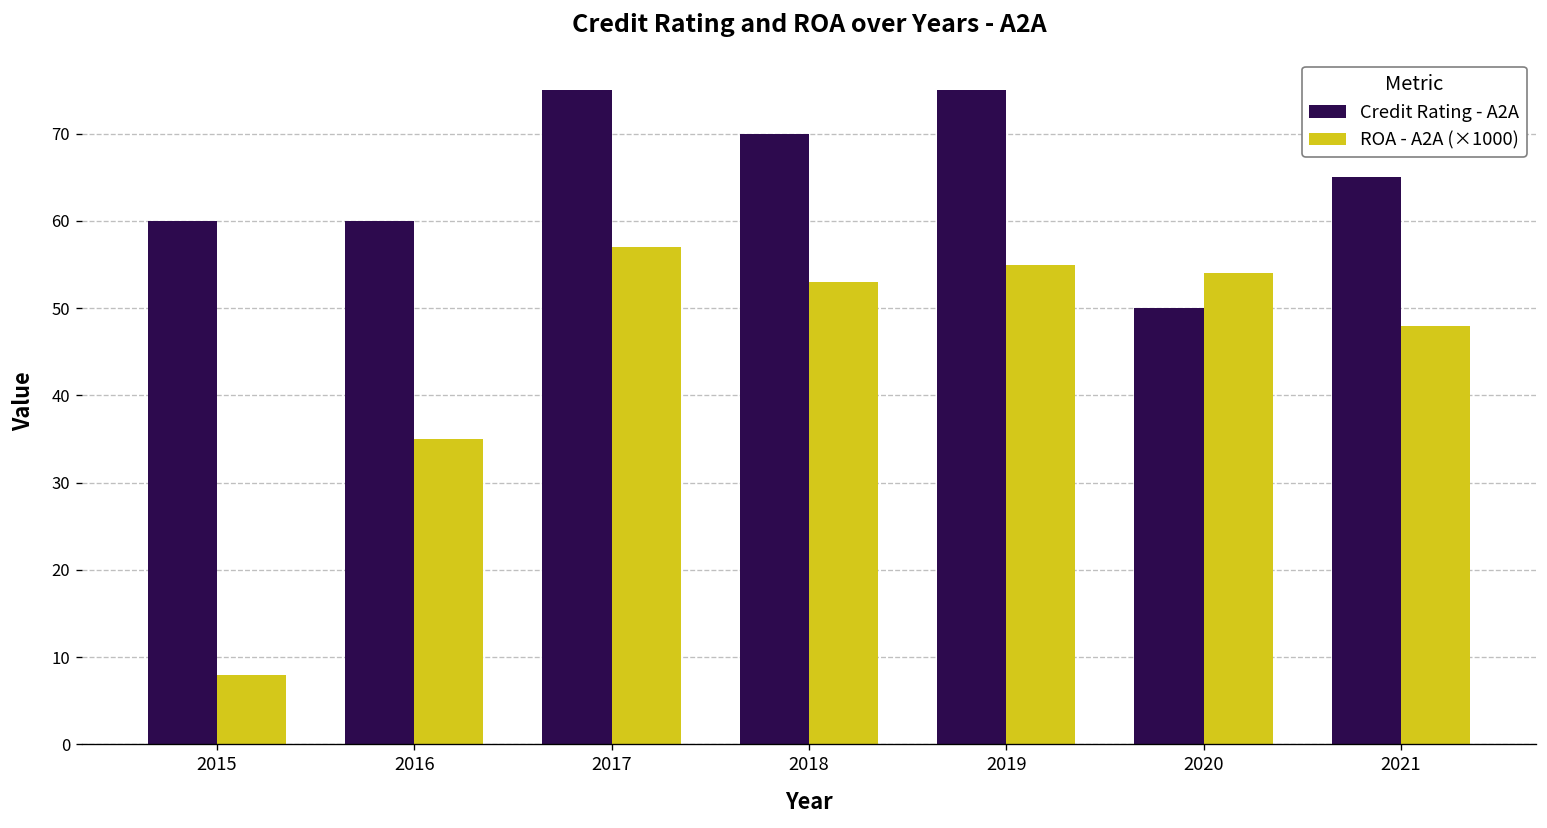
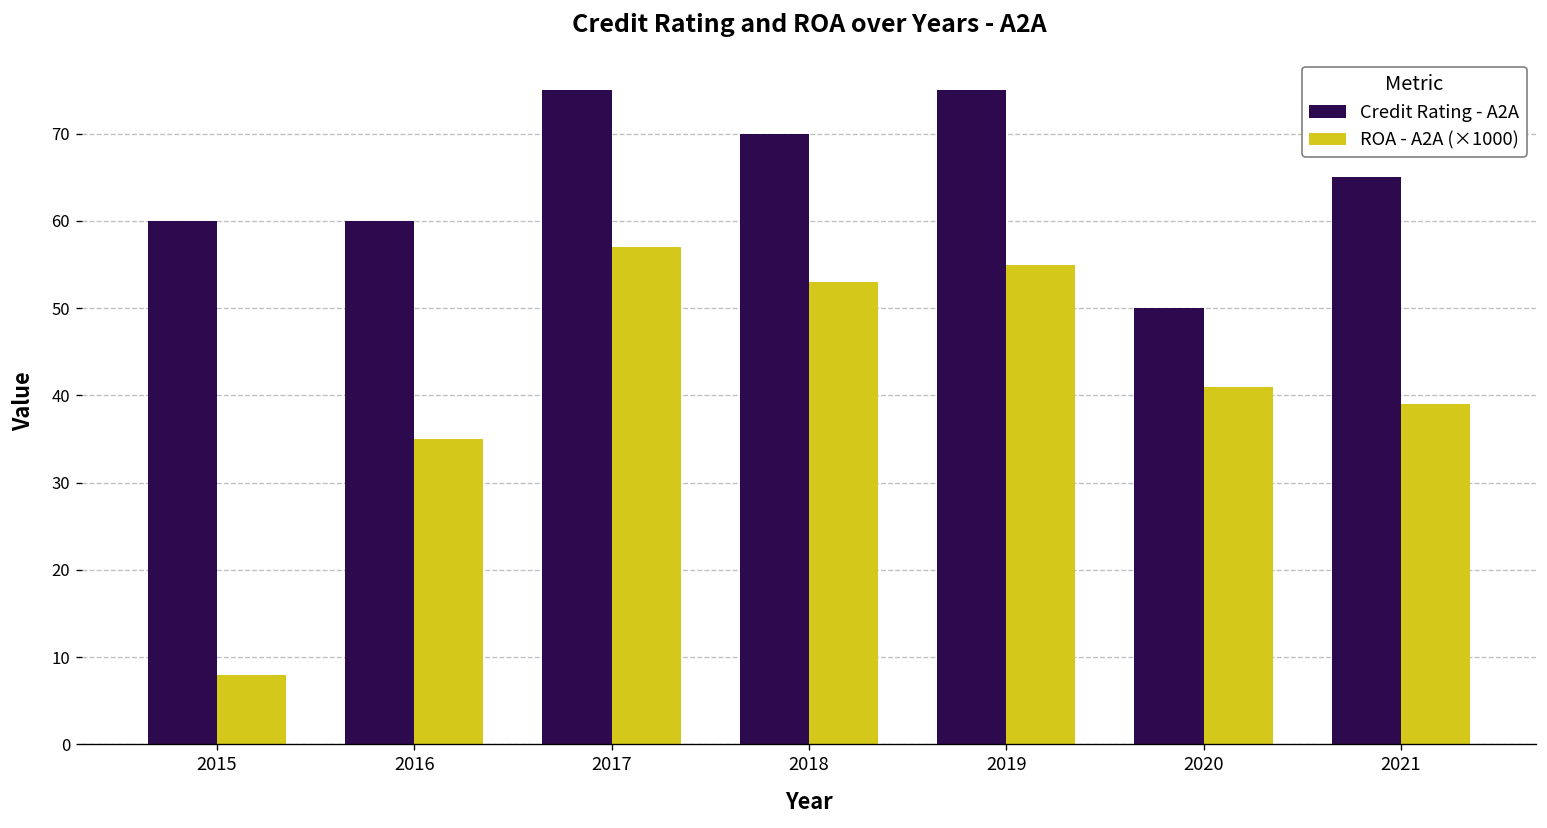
ROA - A2A (×1000), 2020: 54 -> 41
ROA - A2A (×1000), 2021: 48 -> 39
